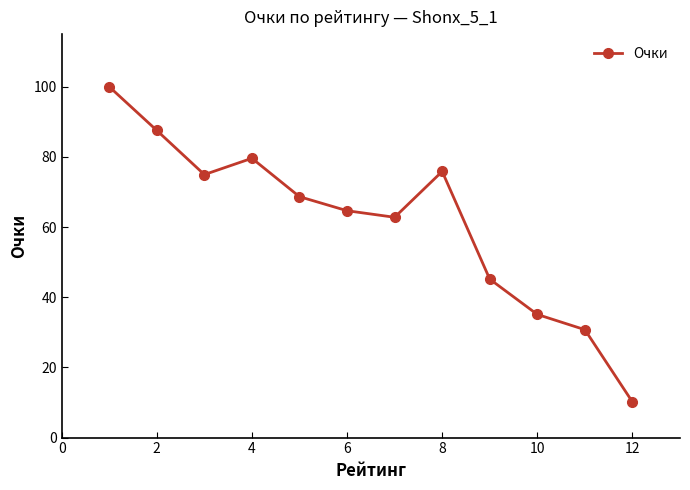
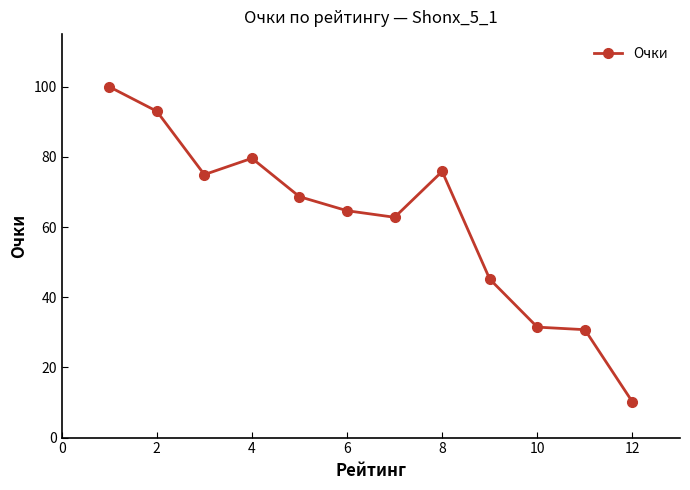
2: 88 -> 93
10: 35 -> 31
